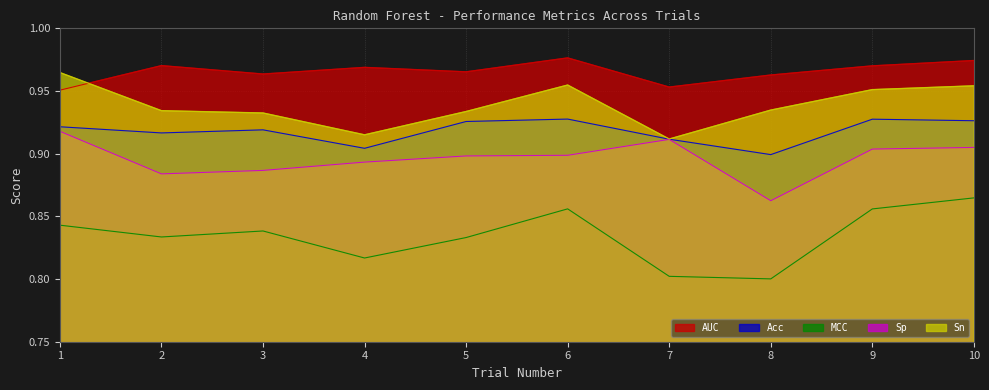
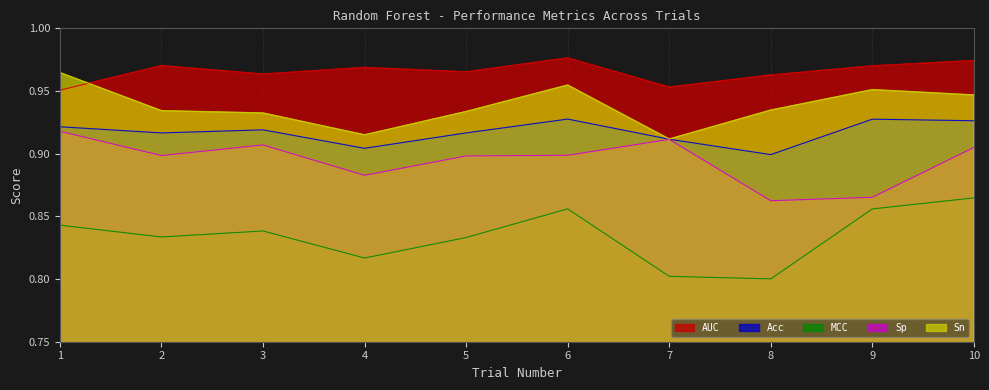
Sp, 2: 0.884 -> 0.899
Sp, 3: 0.887 -> 0.907
Sp, 4: 0.893 -> 0.883
Acc, 5: 0.926 -> 0.917
Sp, 9: 0.904 -> 0.865
Sn, 10: 0.954 -> 0.947
